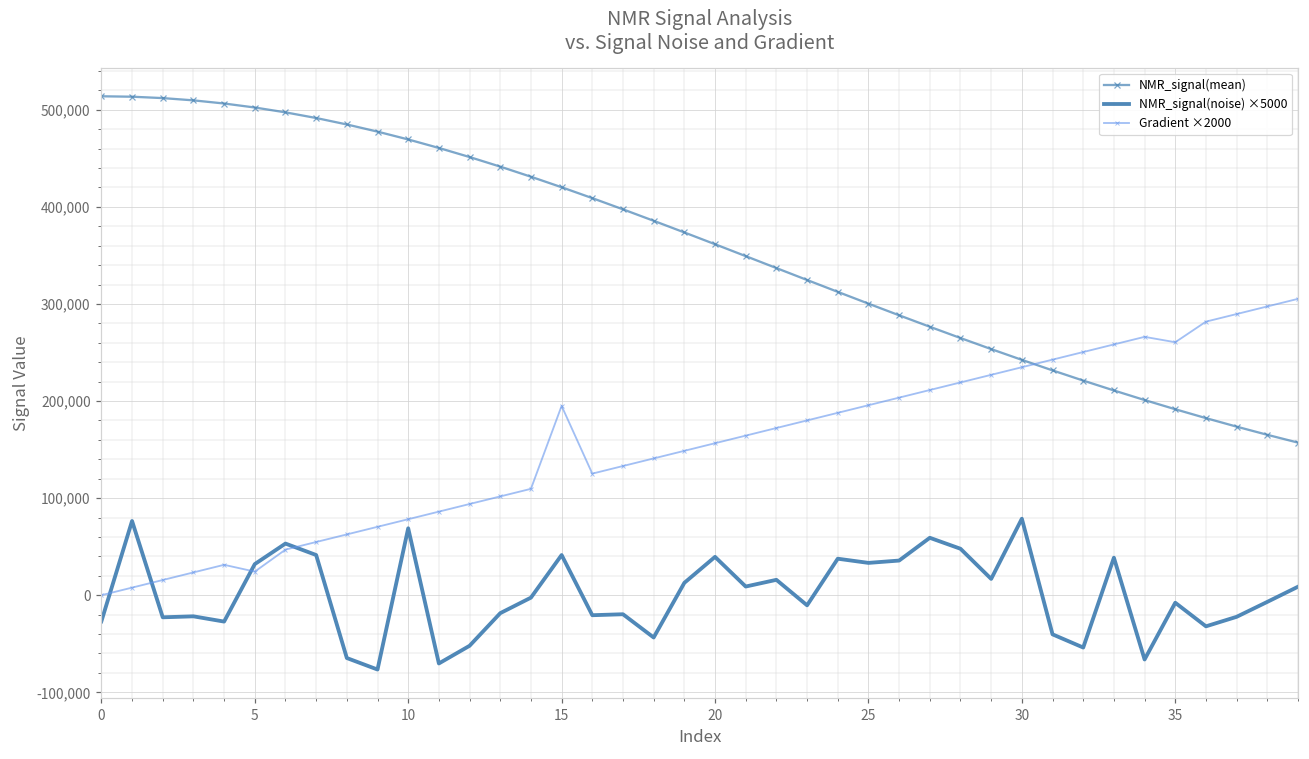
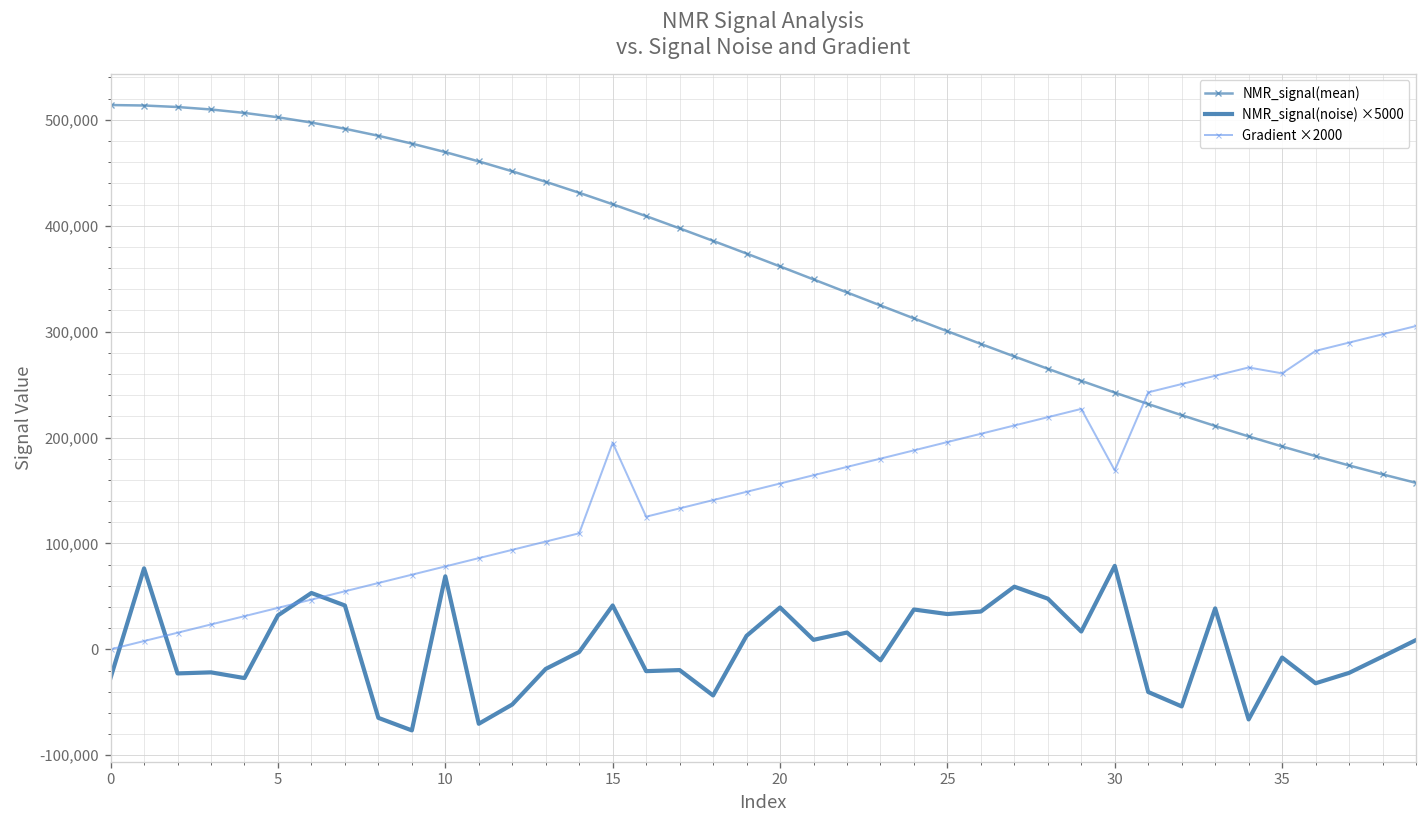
Gradient ×2000, 5: 20,000 -> 40,000
Gradient ×2000, 30: 230,000 -> 170,000
